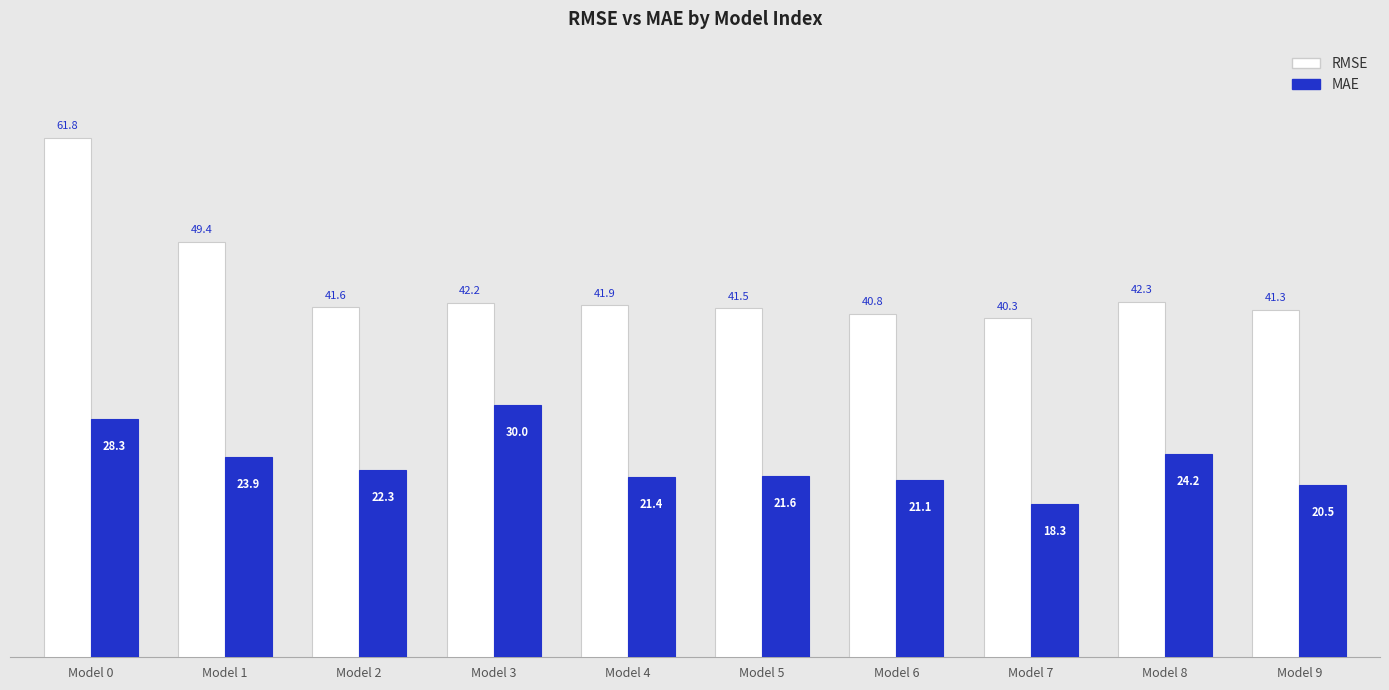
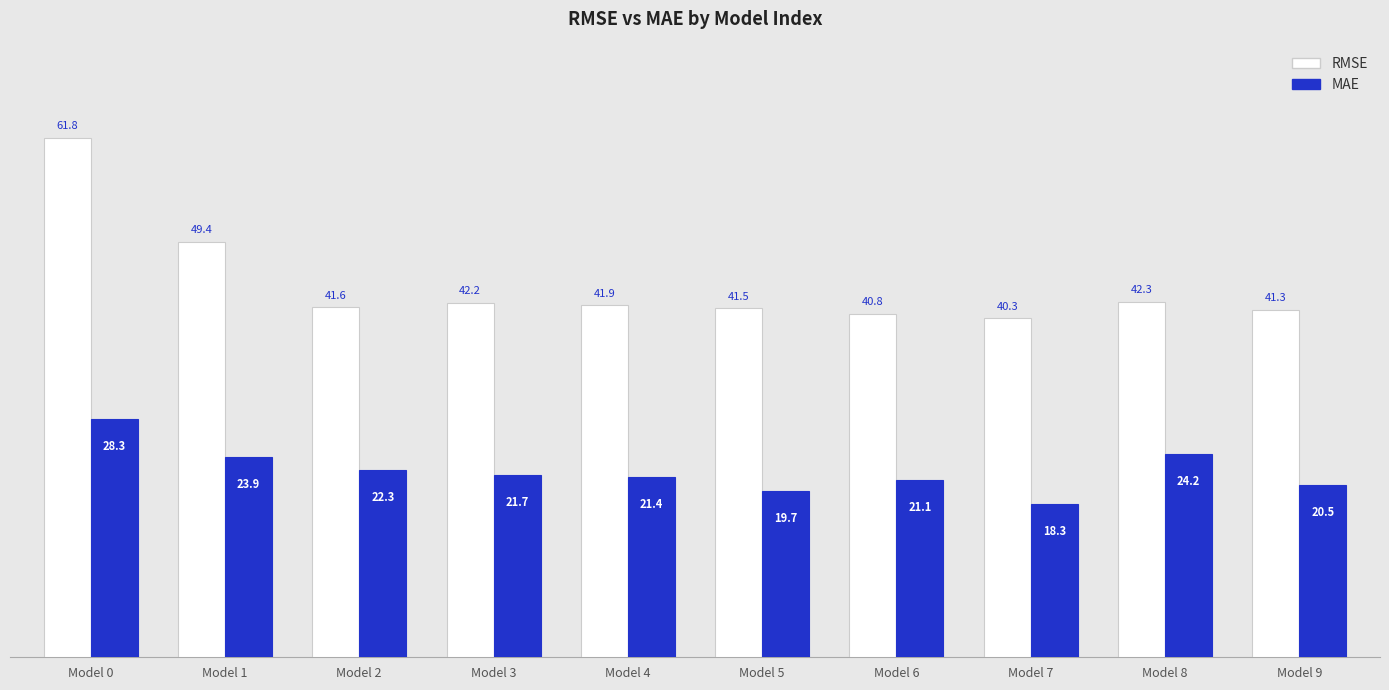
MAE, Model 3: 30.0 -> 21.7
MAE, Model 5: 21.6 -> 19.7
